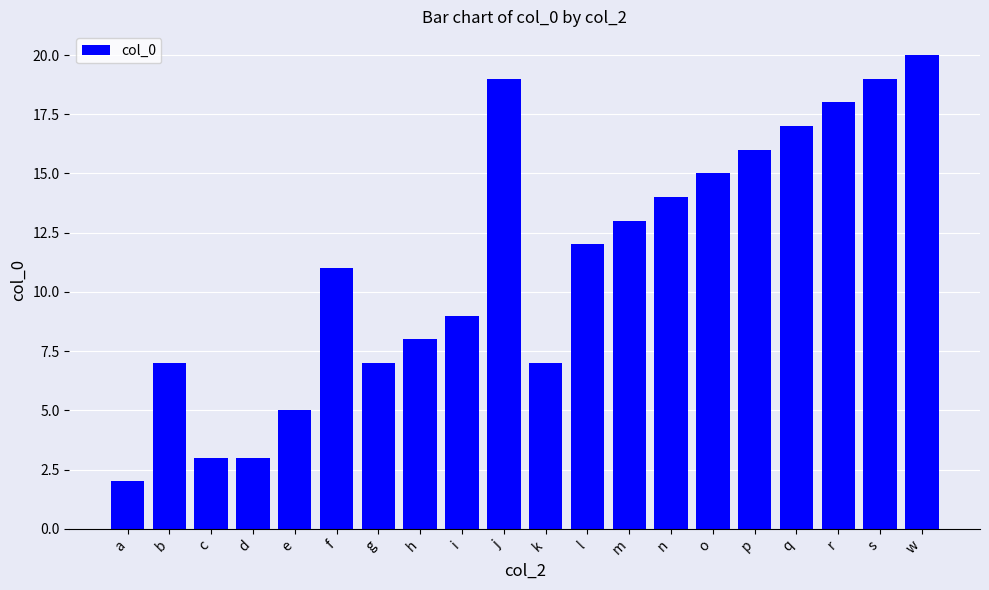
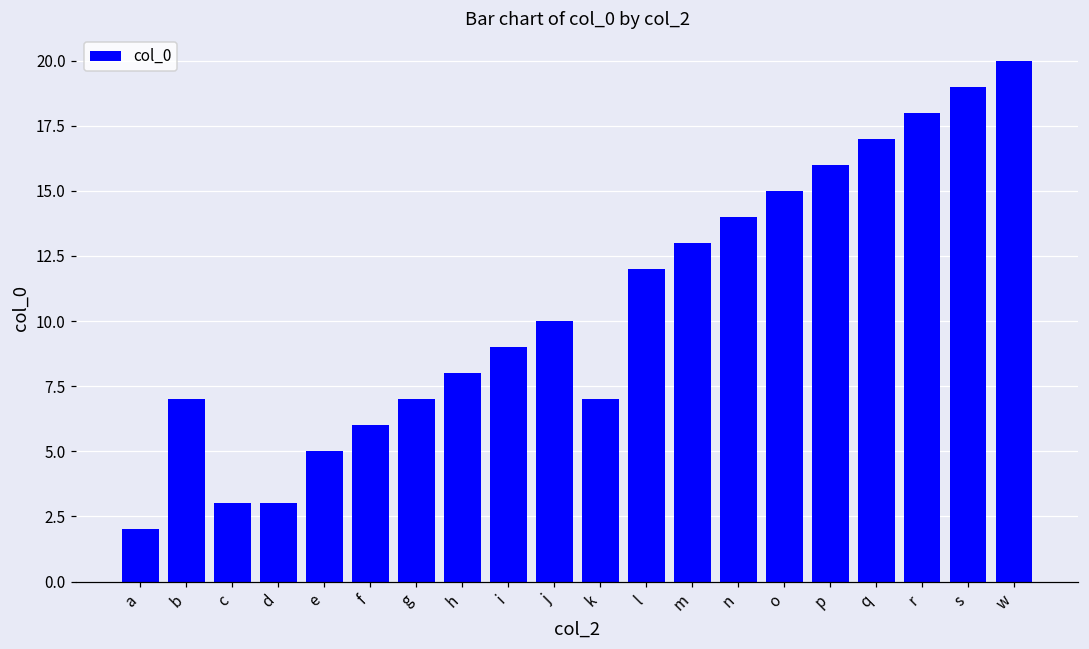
f: 11 -> 6
j: 19 -> 10
